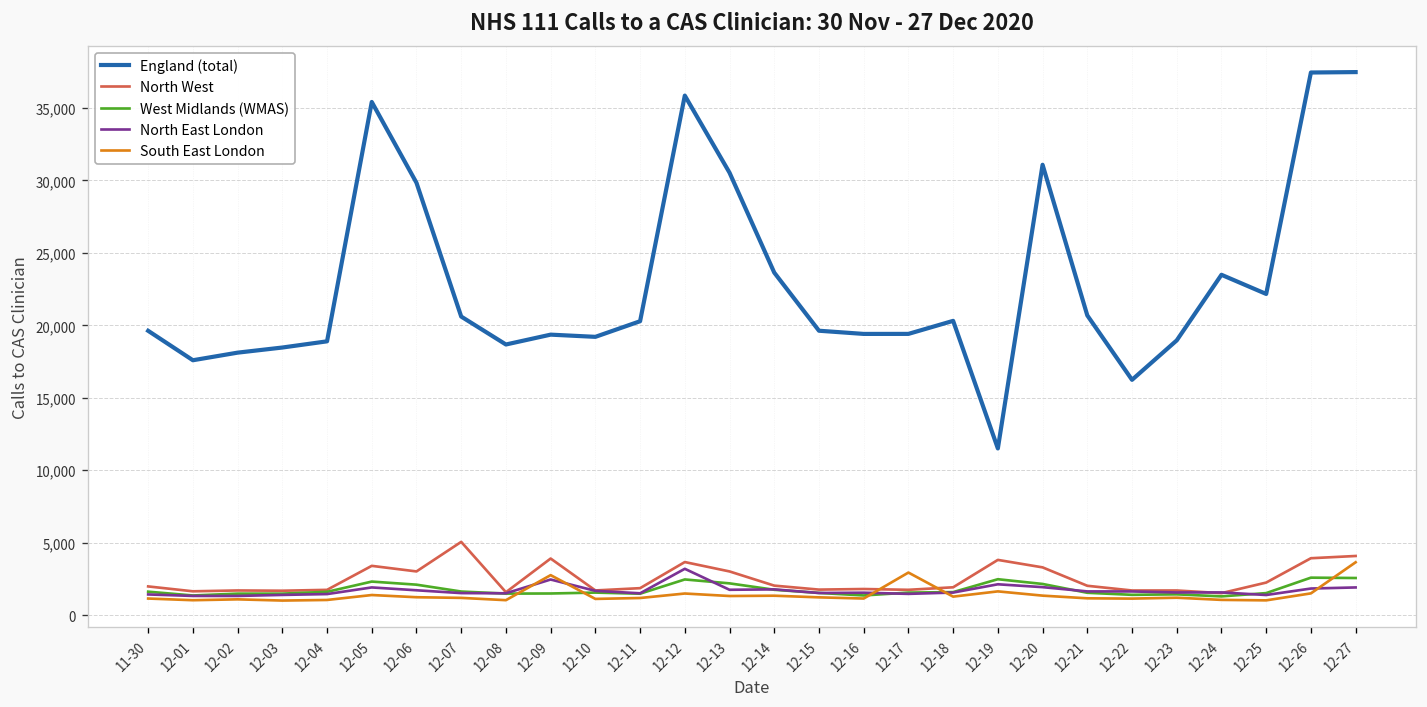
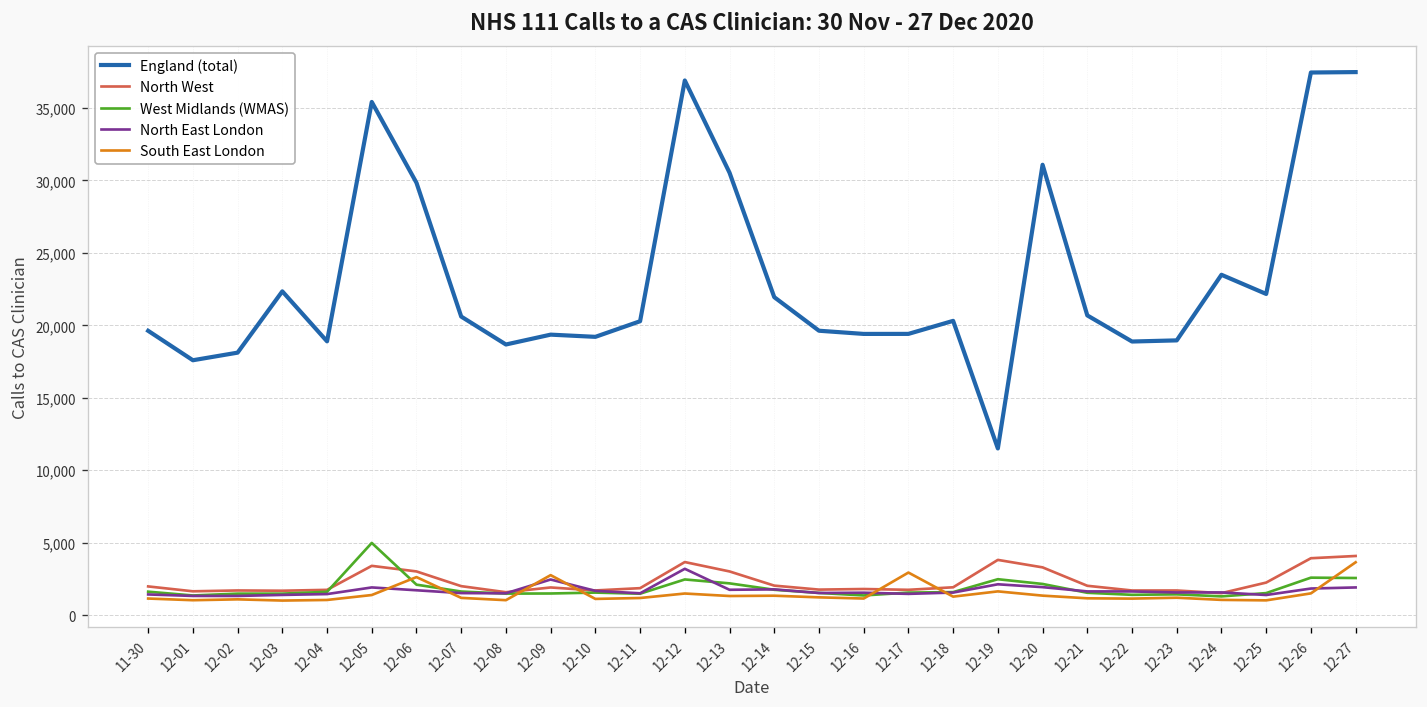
England (total), 12-03: 18,500 -> 22,300
West Midlands (WMAS), 12-05: 2,300 -> 5,000
South East London, 12-06: 1,200 -> 2,600
North West, 12-07: 5,100 -> 2,000
North West, 12-09: 3,900 -> 1,900
England (total), 12-12: 35,900 -> 36,900
England (total), 12-14: 23,600 -> 21,900
England (total), 12-22: 16,200 -> 18,900
